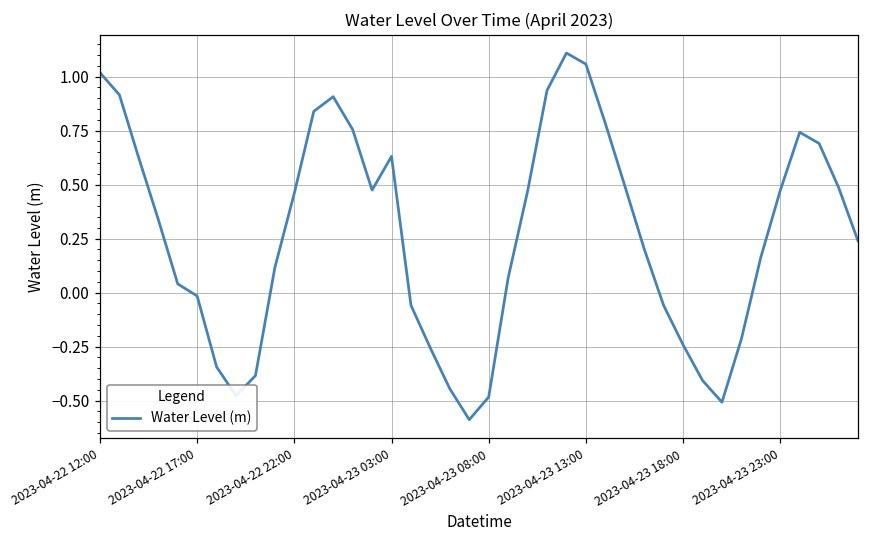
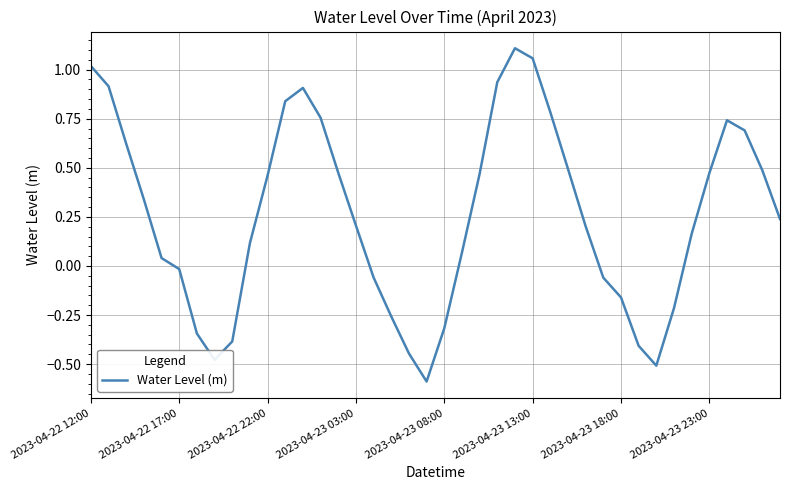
2023-04-23 03:00: 0.63 -> 0.21
2023-04-23 08:00: -0.48 -> -0.32
2023-04-23 18:00: -0.24 -> -0.16
